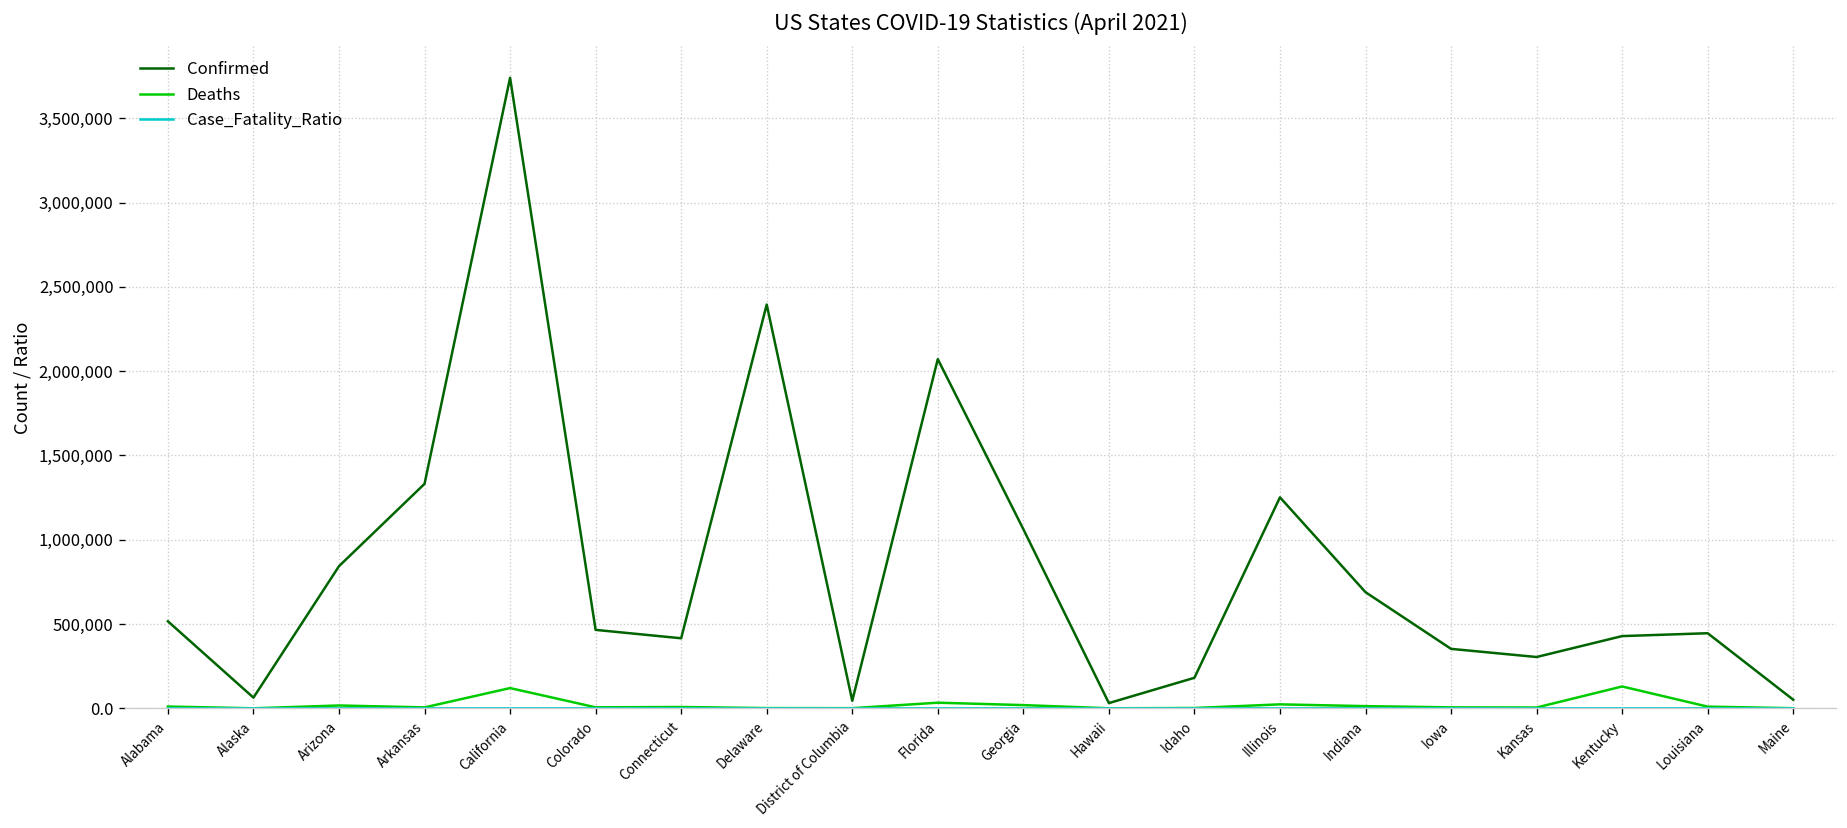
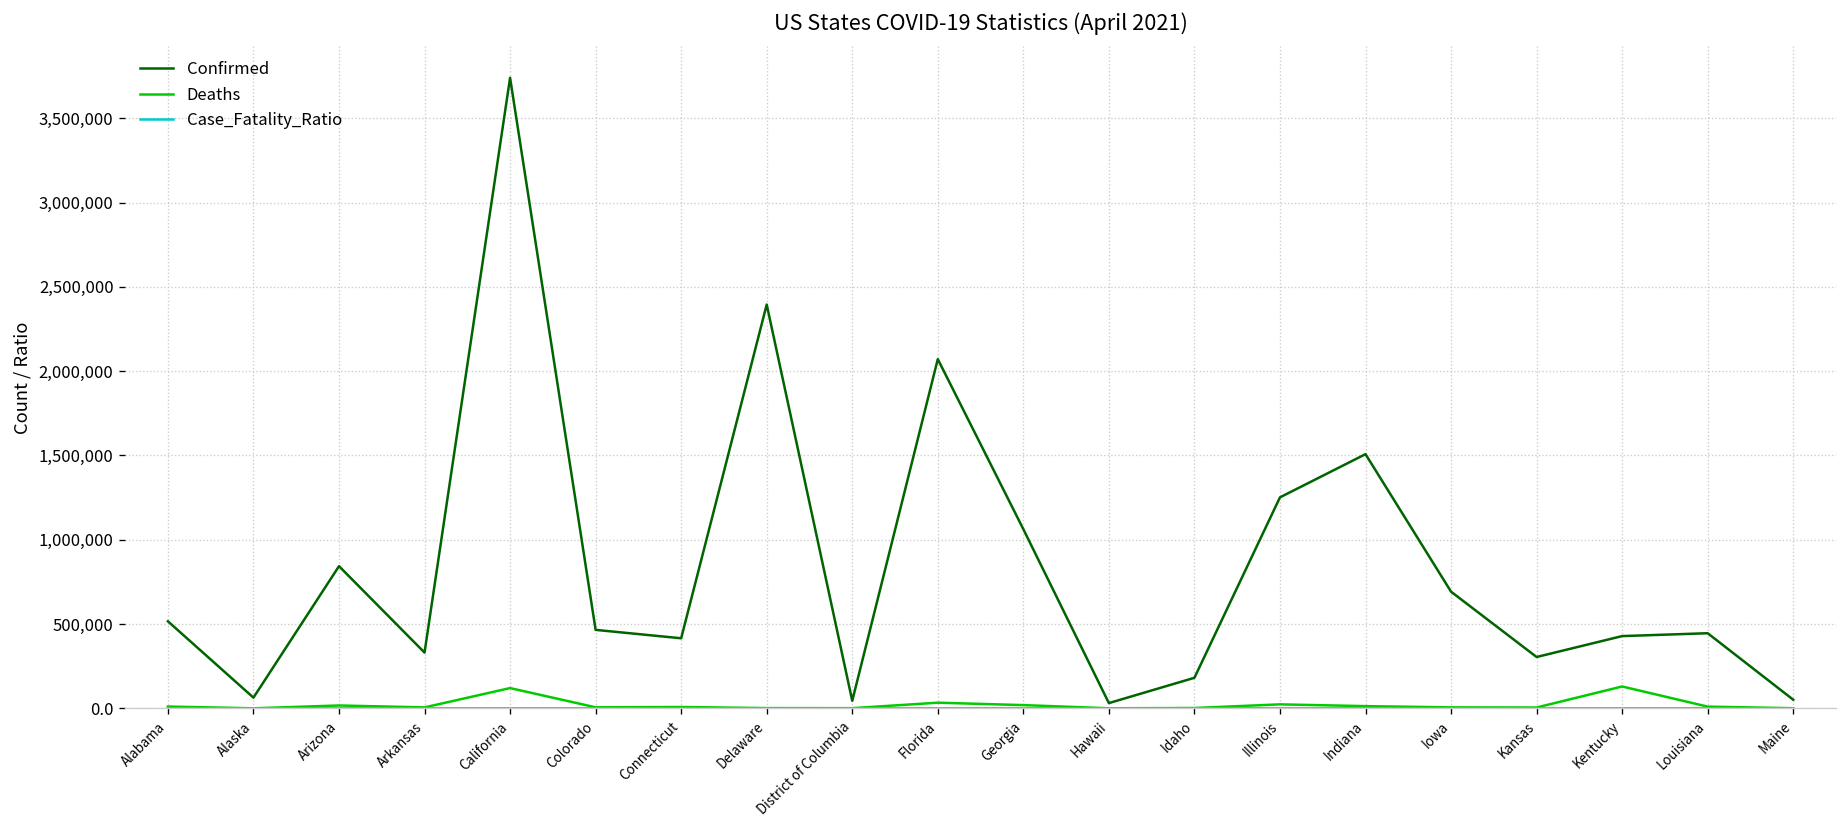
Confirmed, Arkansas: 1,330,000 -> 330,000
Confirmed, Indiana: 690,000 -> 1,510,000
Confirmed, Iowa: 350,000 -> 690,000
